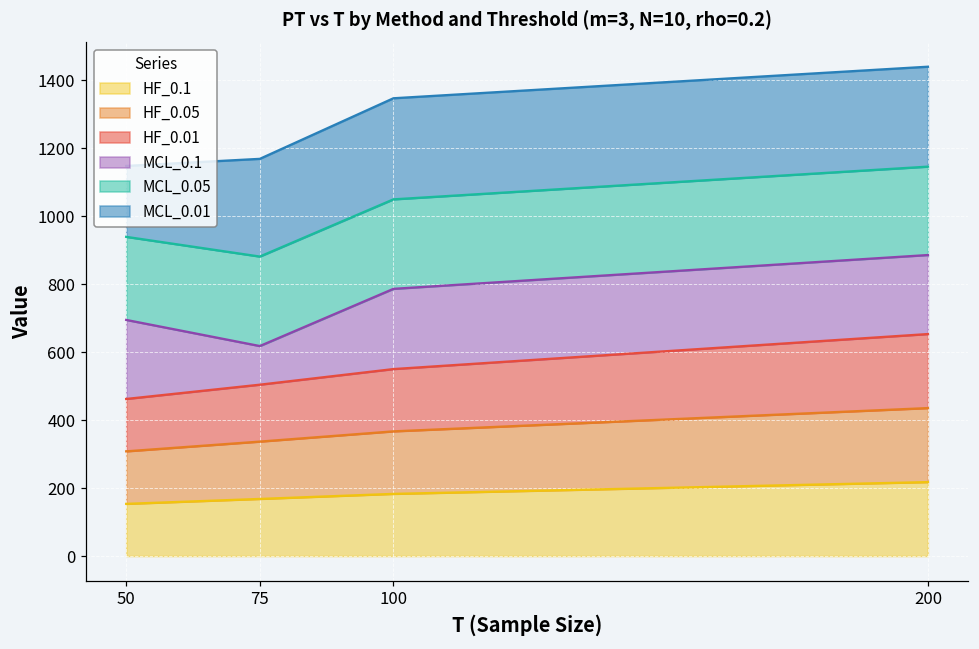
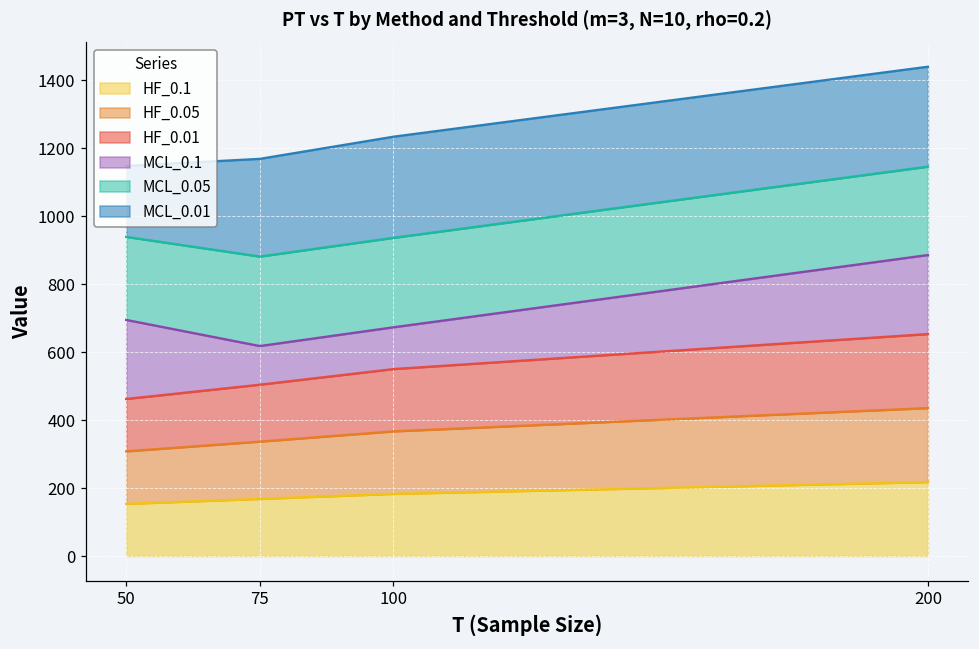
MCL_0.1, 100: 240 -> 120
